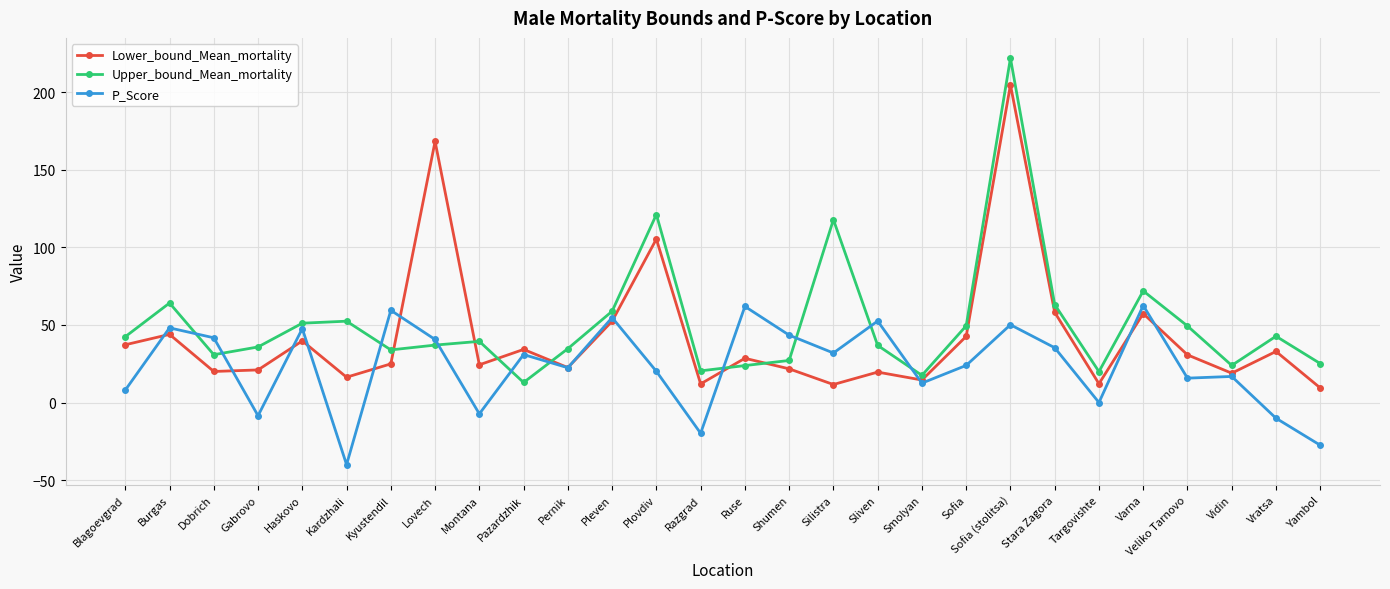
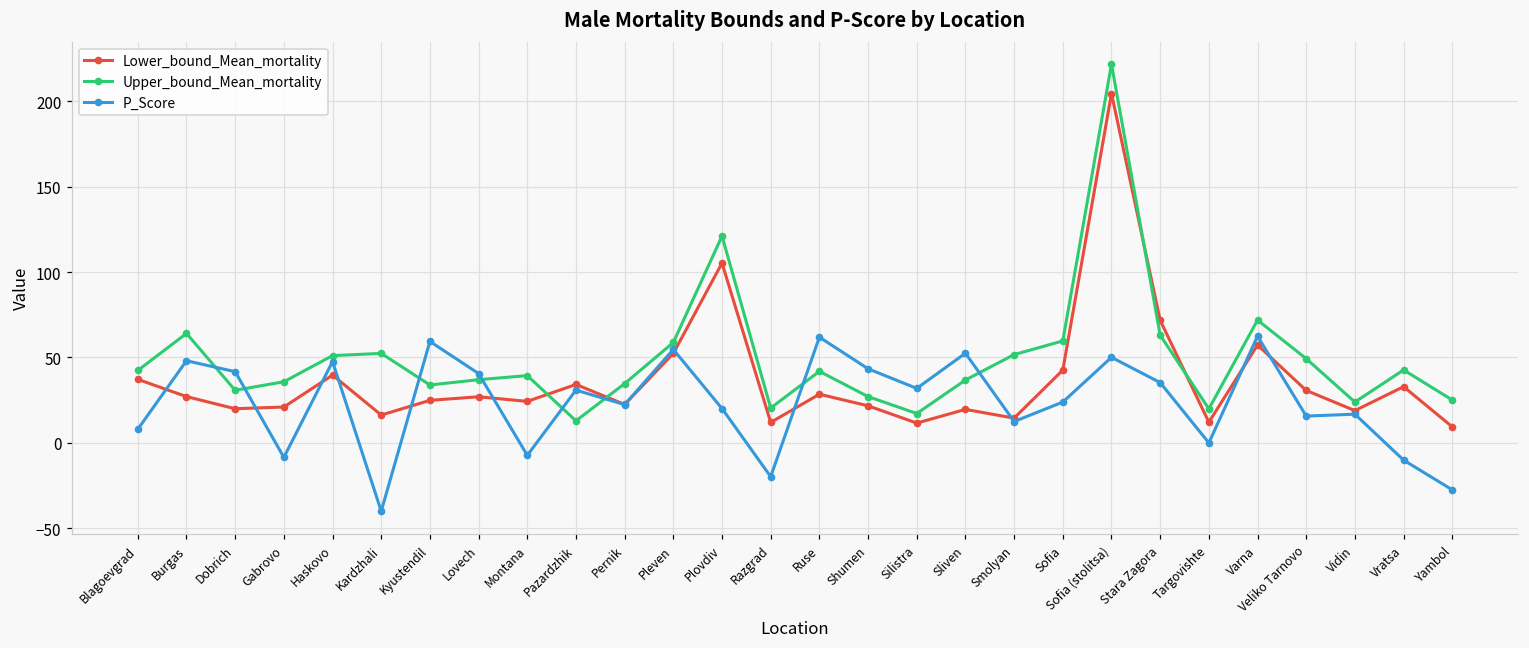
Lower_bound_Mean_mortality, Burgas: 44 -> 27
Lower_bound_Mean_mortality, Lovech: 168 -> 27
Upper_bound_Mean_mortality, Ruse: 24 -> 42
Upper_bound_Mean_mortality, Silistra: 118 -> 17
Upper_bound_Mean_mortality, Smolyan: 18 -> 52
Upper_bound_Mean_mortality, Sofia: 49 -> 60
Lower_bound_Mean_mortality, Stara Zagora: 58 -> 72
